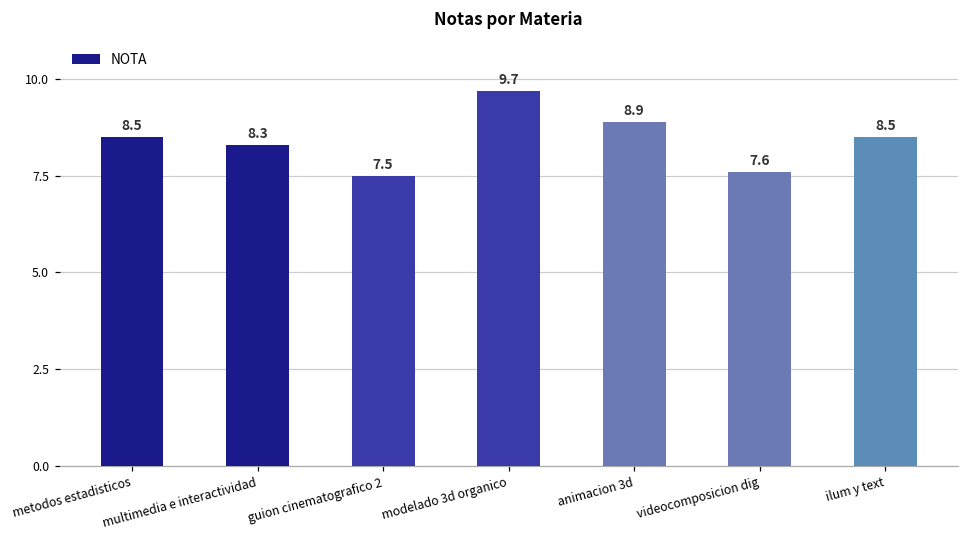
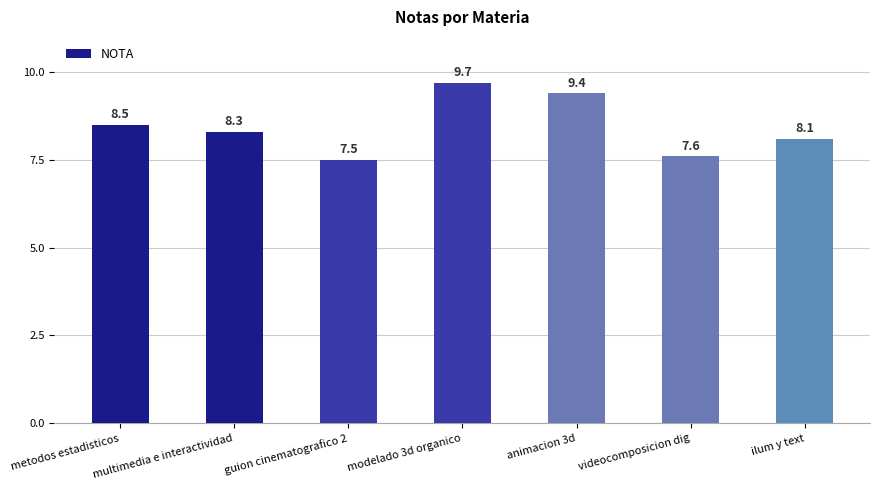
animacion 3d: 8.9 -> 9.4
ilum y text: 8.5 -> 8.1
